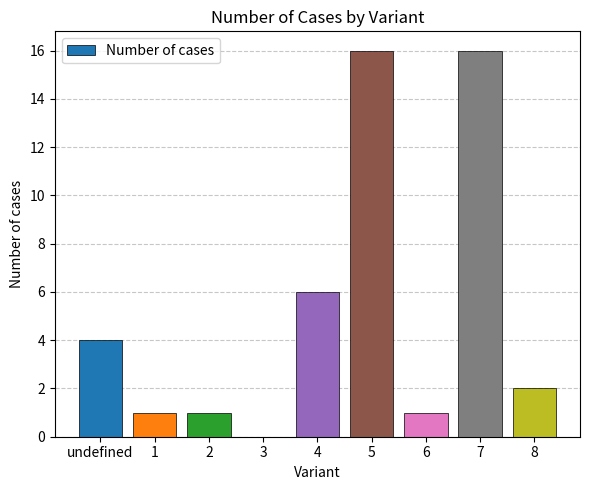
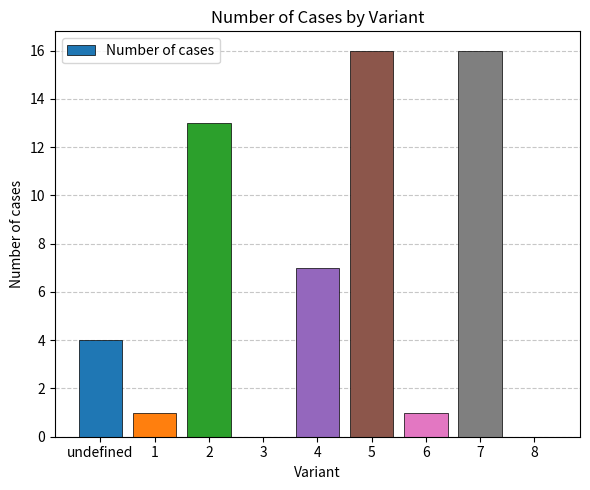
2: 1 -> 13
4: 6 -> 7
8: 2 -> 0
